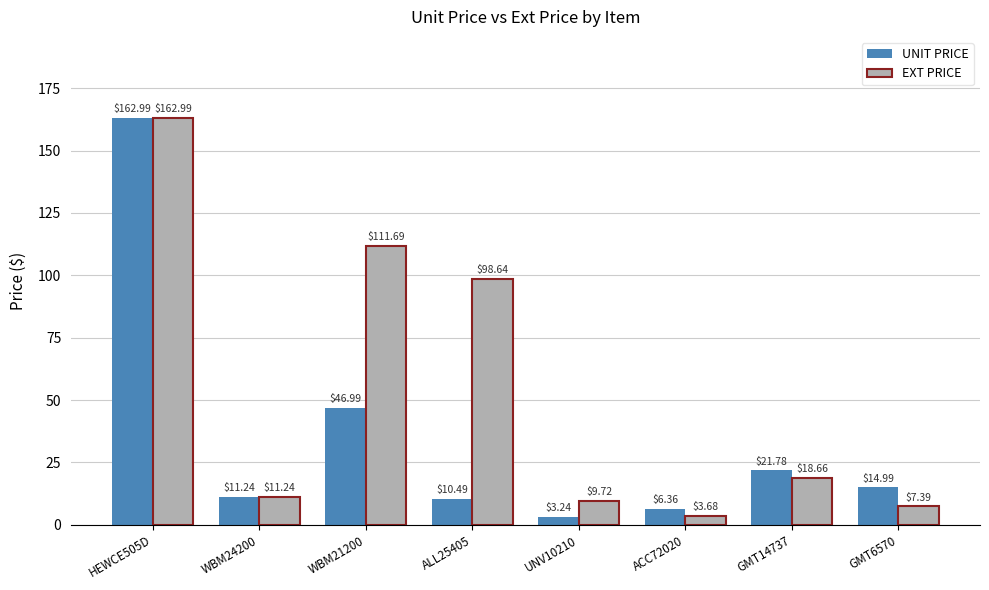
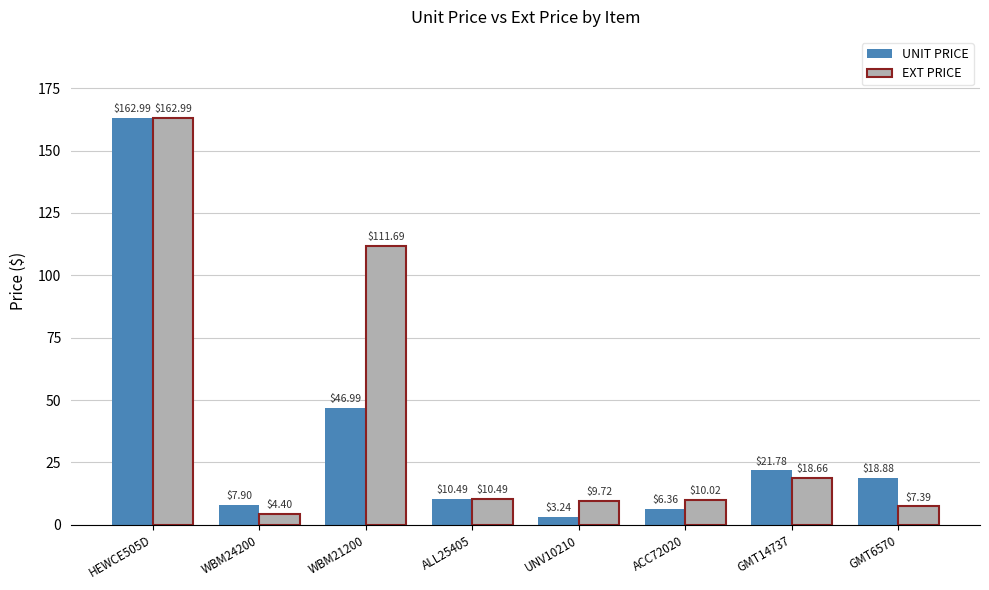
UNIT PRICE, WBM24200: $11.24 -> $7.90
EXT PRICE, WBM24200: $11.24 -> $4.40
EXT PRICE, ALL25405: $98.64 -> $10.49
EXT PRICE, ACC72020: $3.68 -> $10.02
UNIT PRICE, GMT6570: $14.99 -> $18.88
